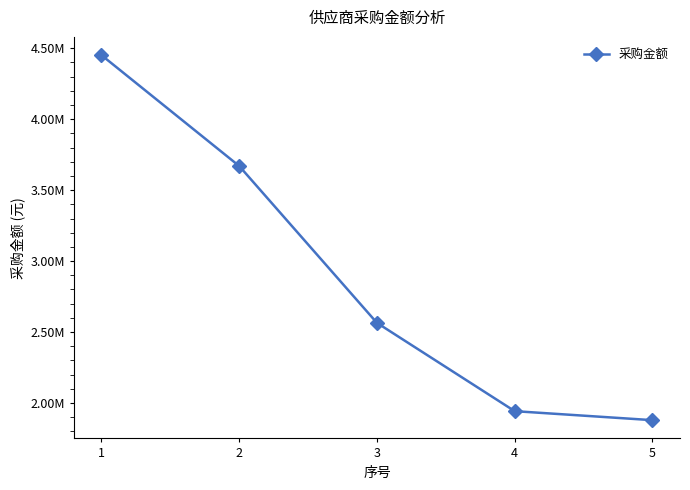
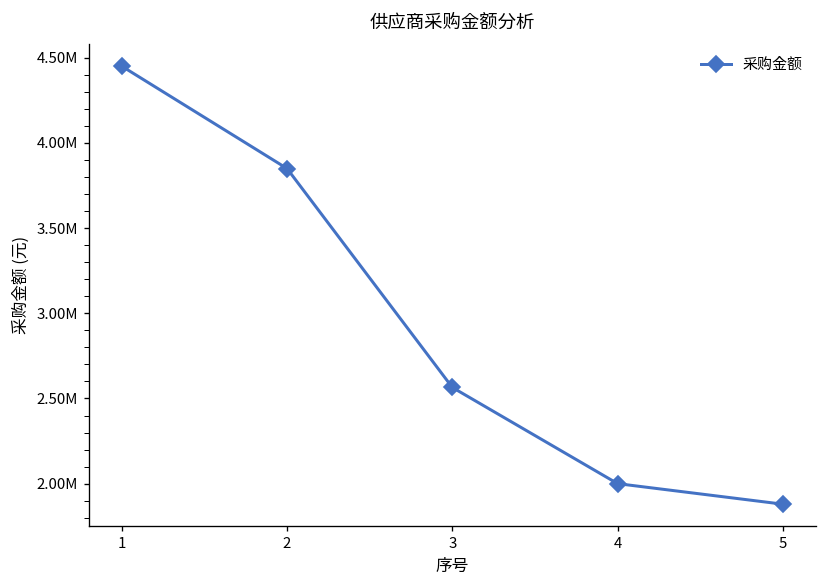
2: 3670000 -> 3850000
4: 1940000 -> 2000000
